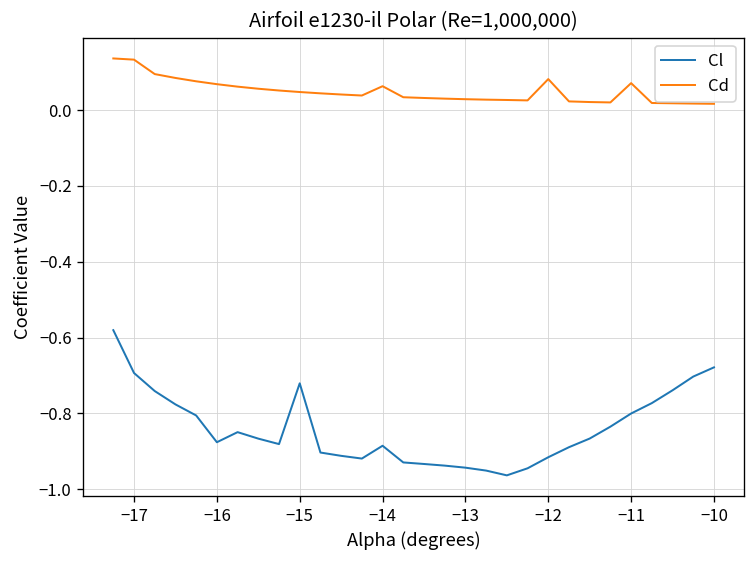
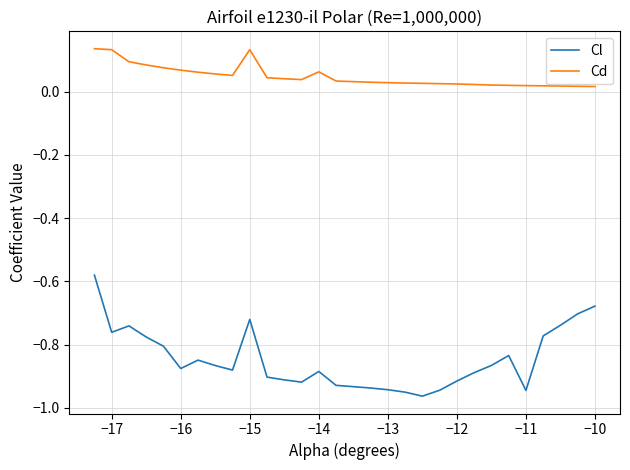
Cl, −17: -0.69 -> -0.76
Cd, −15: 0.05 -> 0.13
Cd, −12: 0.08 -> 0.02
Cl, −11: -0.80 -> -0.95
Cd, −11: 0.07 -> 0.02
